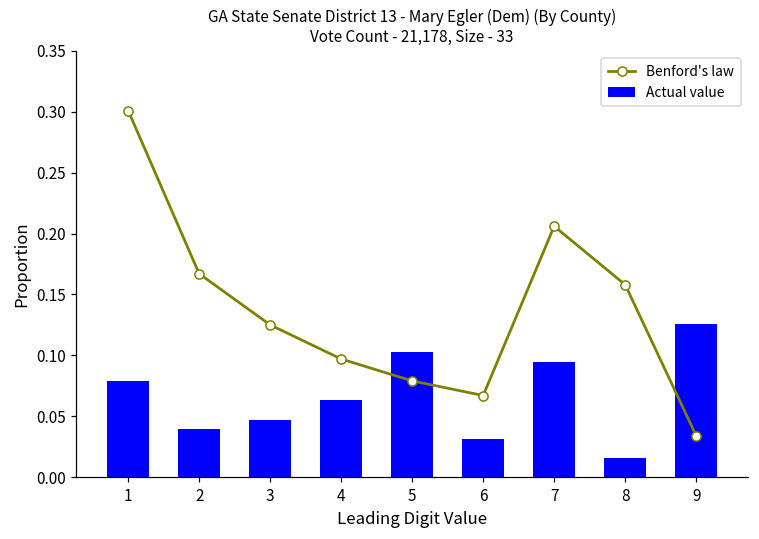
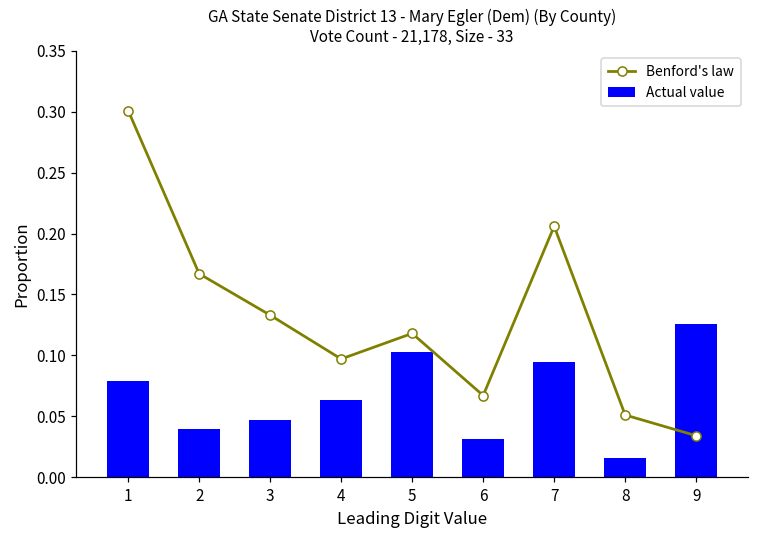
Benford's law, 3: 0.125 -> 0.133
Benford's law, 5: 0.079 -> 0.118
Benford's law, 8: 0.158 -> 0.051
